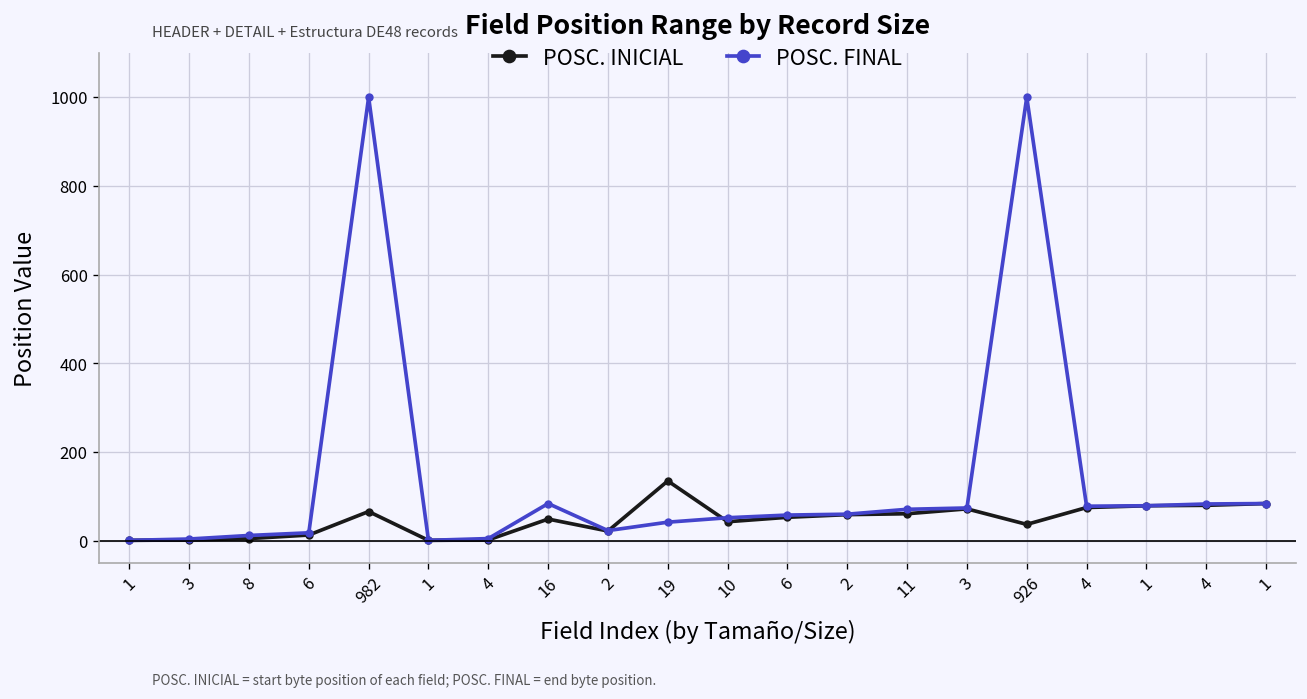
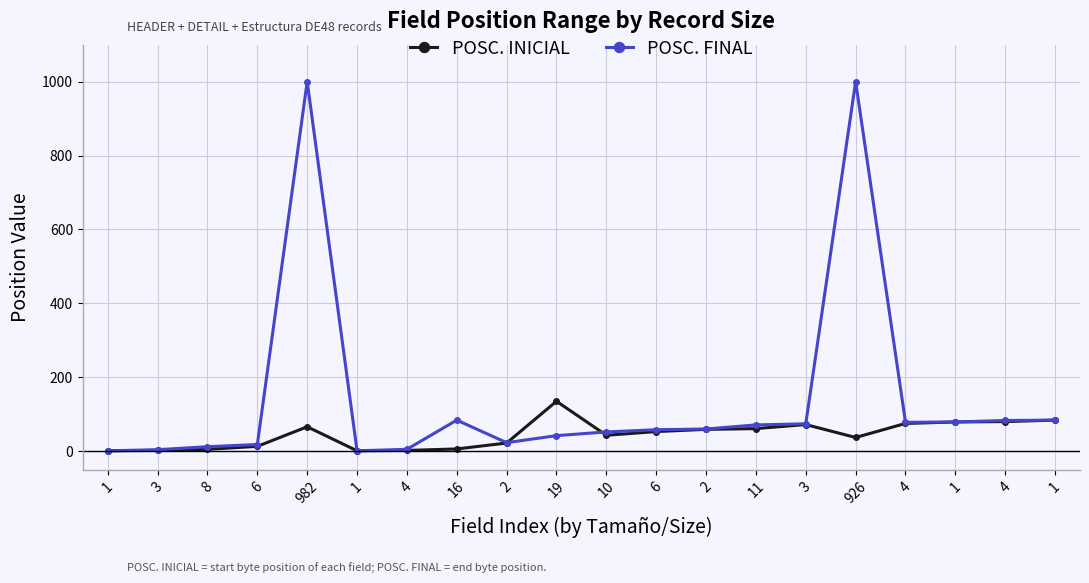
POSC. INICIAL, 16: 50 -> 10
